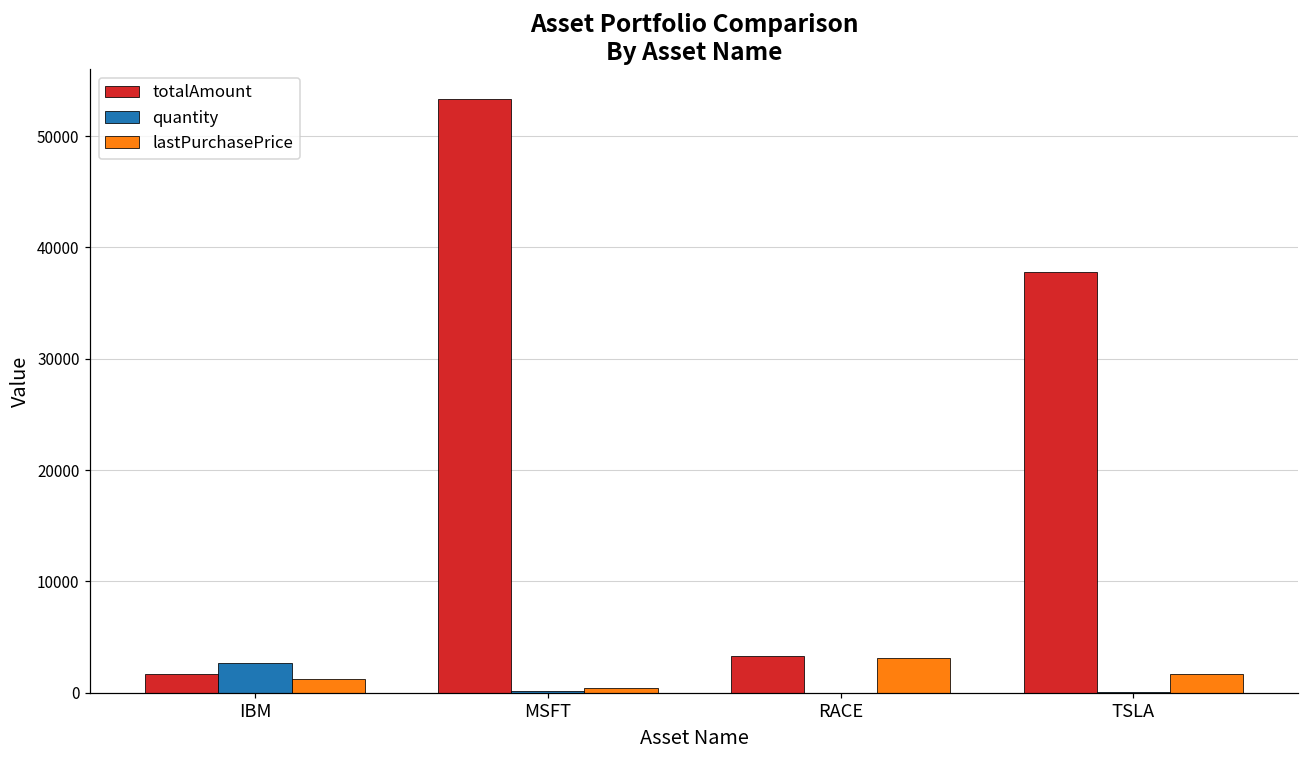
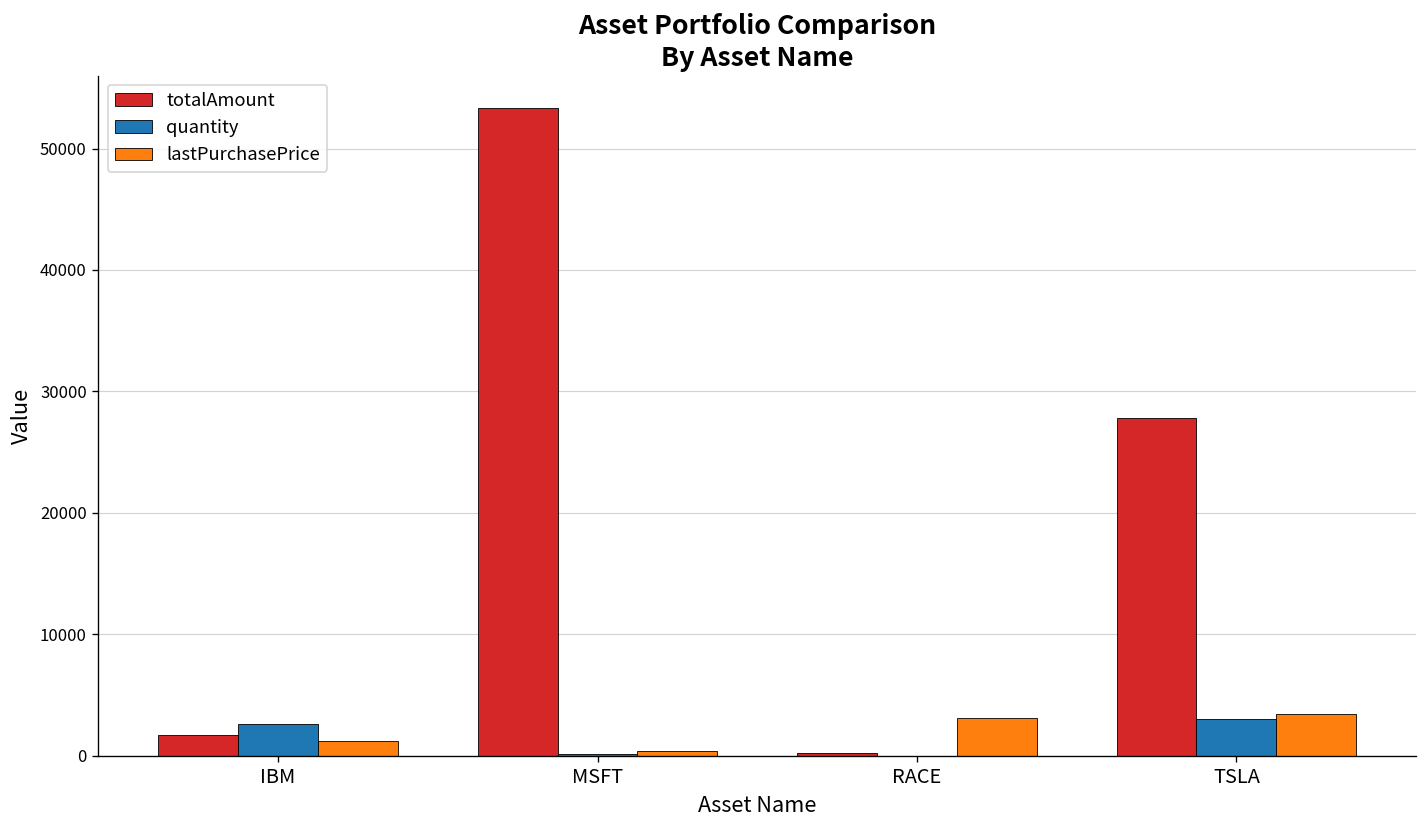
totalAmount, RACE: 3300 -> 200
totalAmount, TSLA: 37800 -> 27800
quantity, TSLA: 0 -> 3000
lastPurchasePrice, TSLA: 1700 -> 3400
